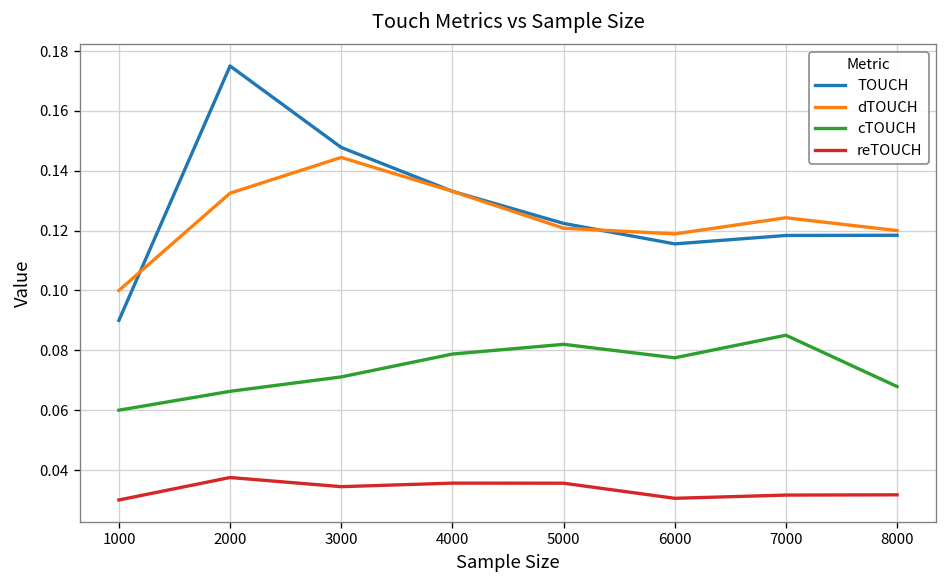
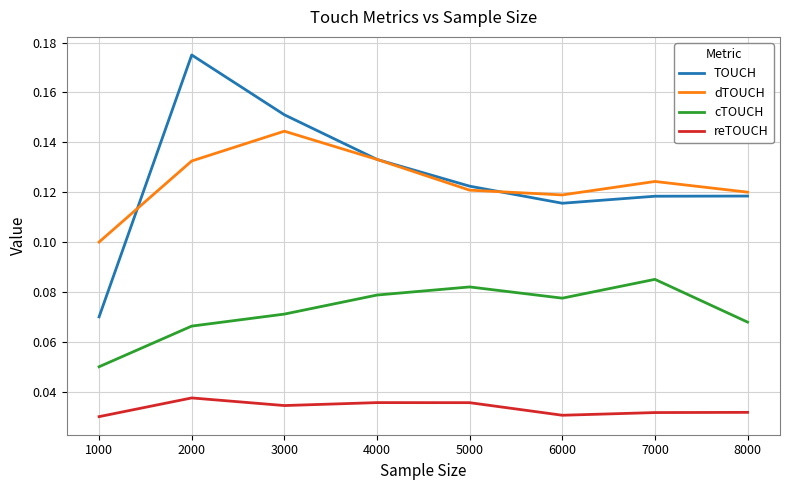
TOUCH, 1000: 0.09 -> 0.07
cTOUCH, 1000: 0.06 -> 0.05
TOUCH, 3000: 0.148 -> 0.151
